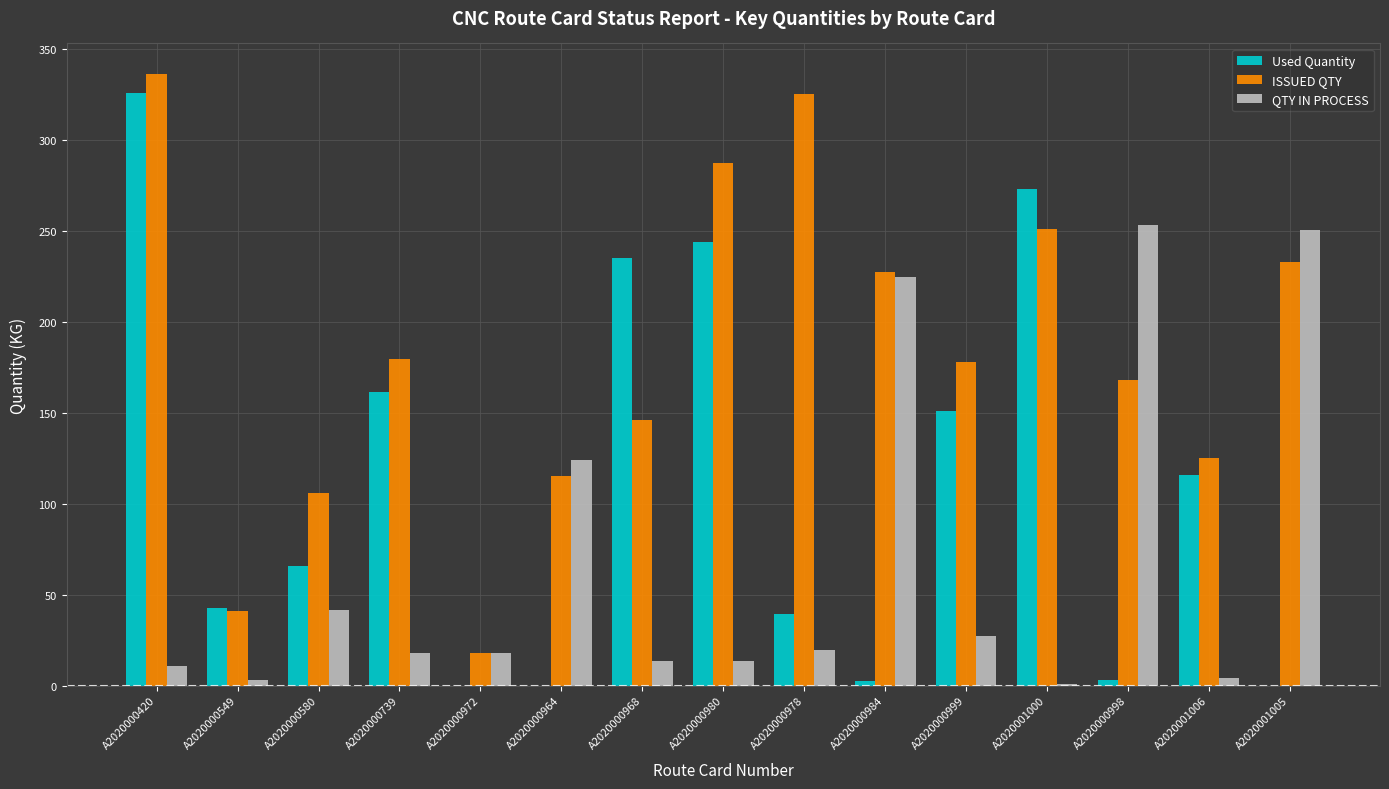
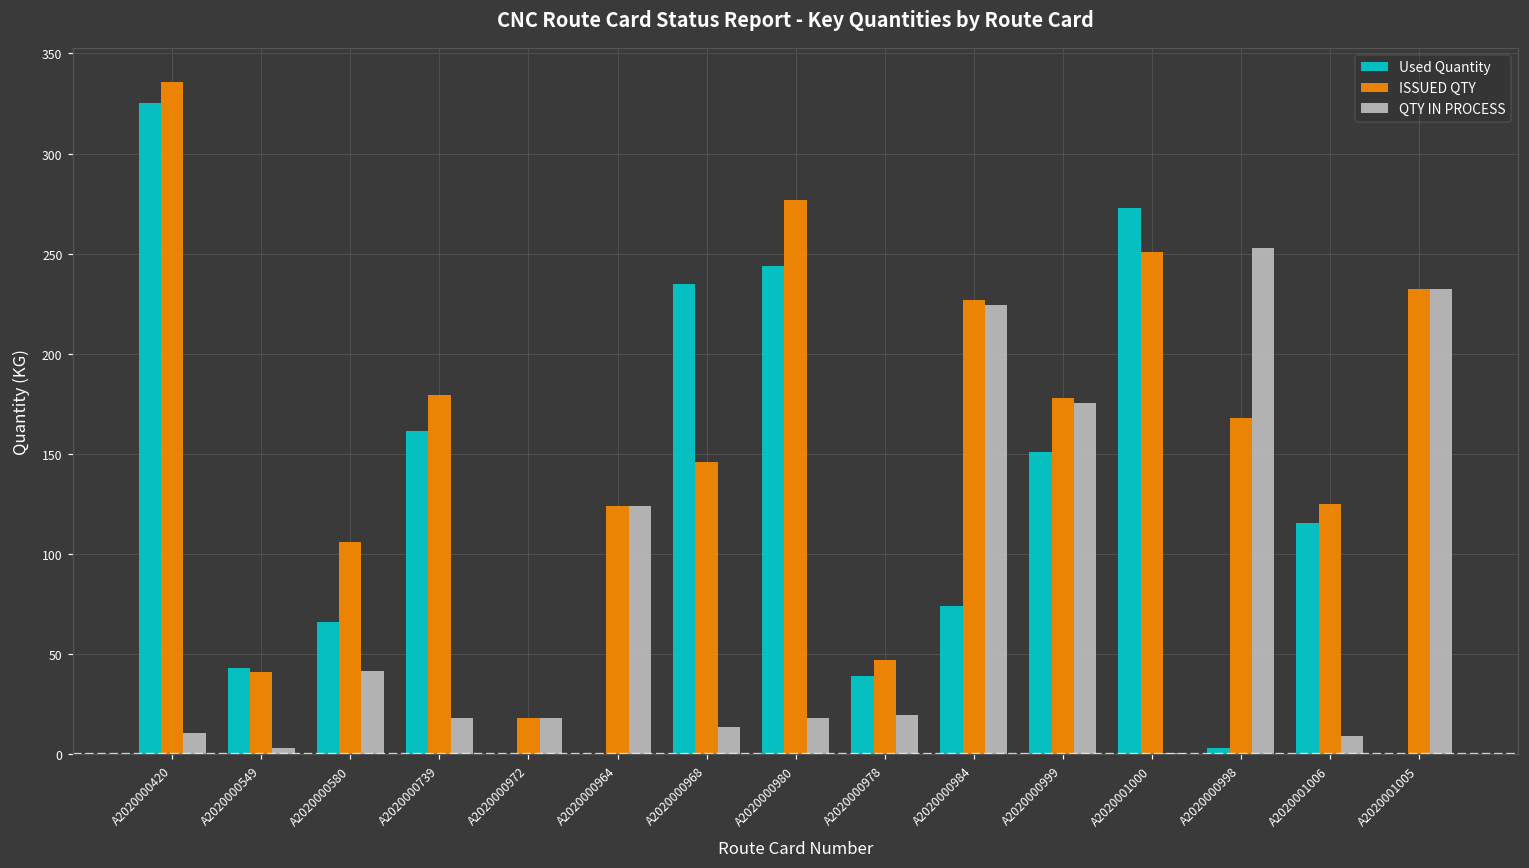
ISSUED QTY, A2020000964: 115 -> 124
ISSUED QTY, A2020000980: 287 -> 277
QTY IN PROCESS, A2020000980: 13 -> 18
ISSUED QTY, A2020000978: 325 -> 47
Used Quantity, A2020000984: 2 -> 74
QTY IN PROCESS, A2020000999: 27 -> 175
QTY IN PROCESS, A2020001006: 4 -> 9
QTY IN PROCESS, A2020001005: 250 -> 233
